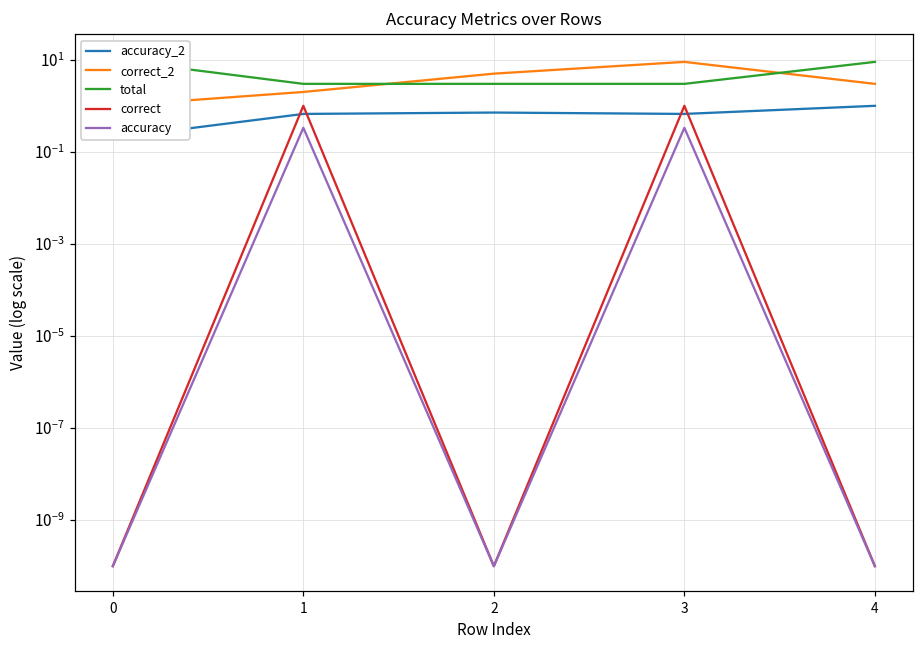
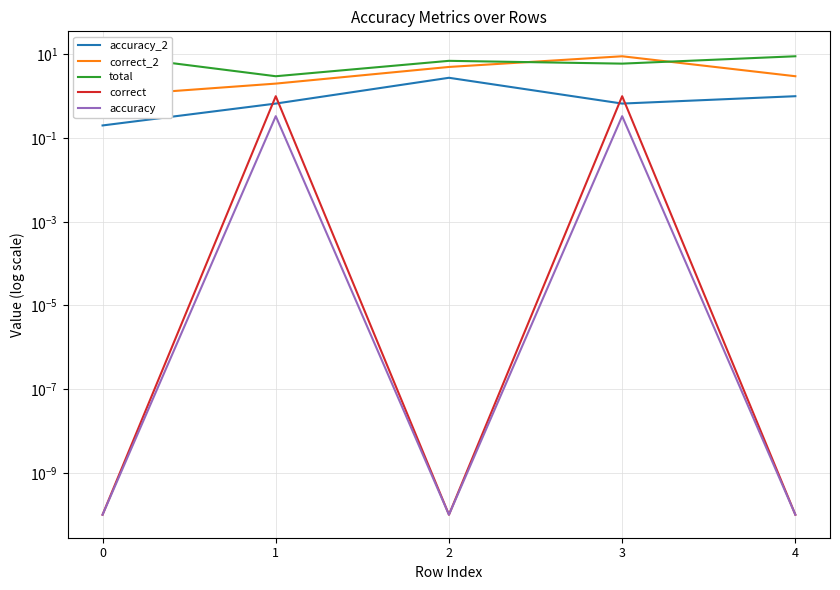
accuracy_2, 2: 0.7 -> 3
total, 2: 3 -> 7
total, 3: 3 -> 6
